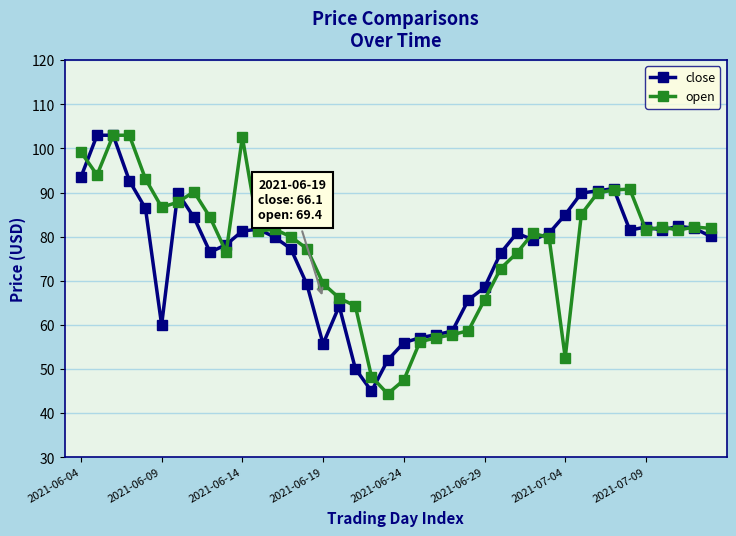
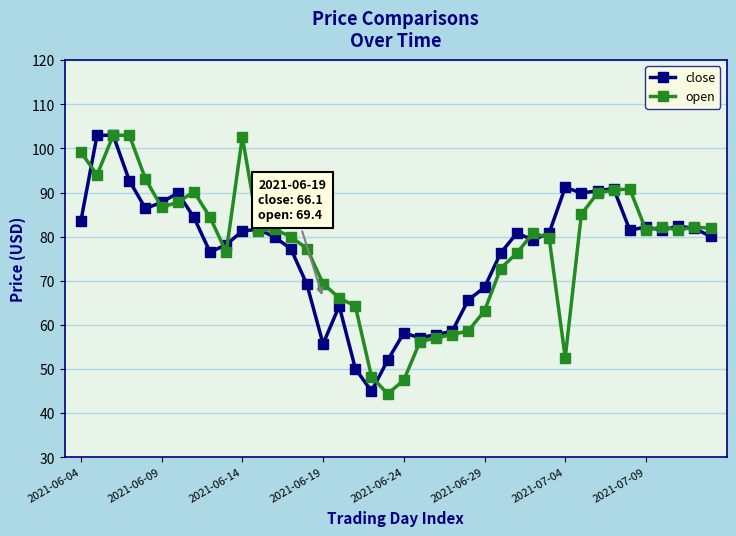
close, 2021-06-04: 94 -> 84
close, 2021-06-09: 60 -> 88
close, 2021-06-24: 56 -> 58
open, 2021-06-29: 66 -> 63
close, 2021-07-04: 85 -> 91
